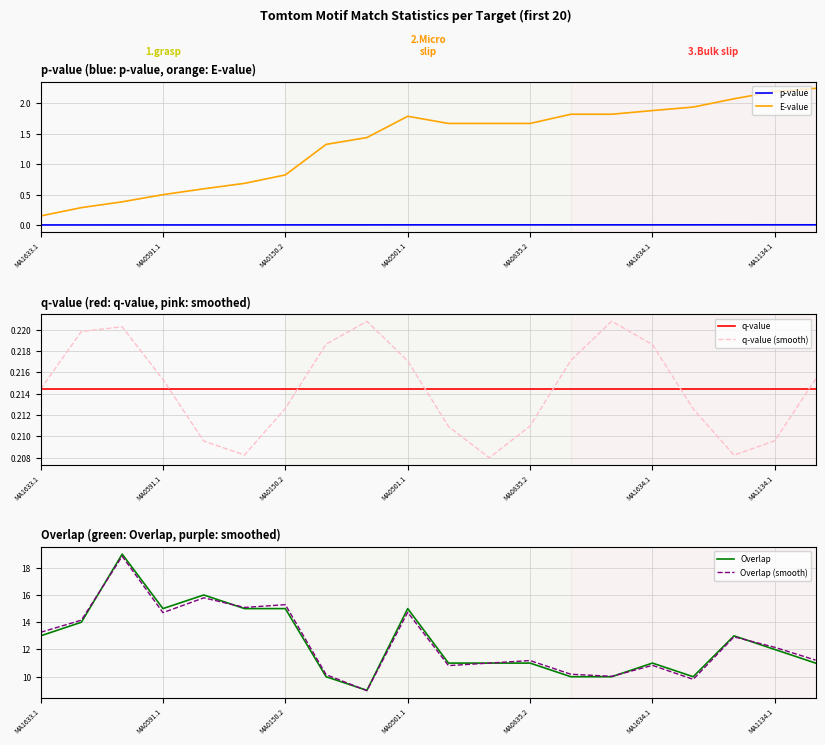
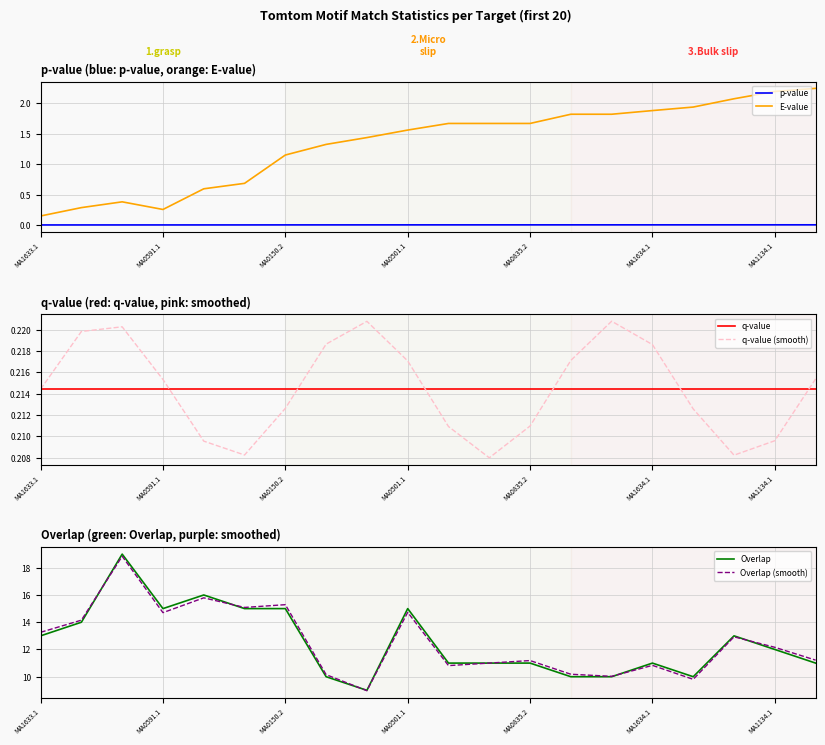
p-value (blue: p-value, orange: E-value), E-value, MA0591.1: 0.5 -> 0.3
p-value (blue: p-value, orange: E-value), E-value, MA0150.2: 0.8 -> 1.2
p-value (blue: p-value, orange: E-value), E-value, MA0501.1: 1.8 -> 1.6
